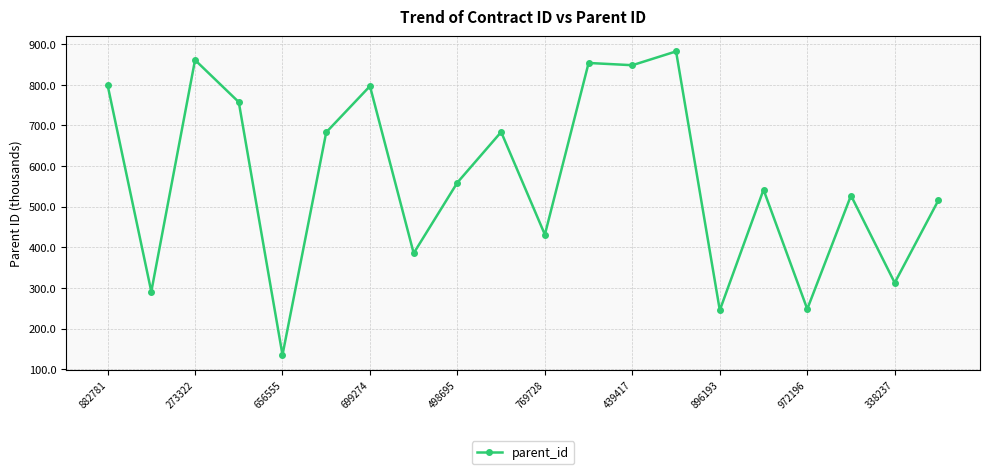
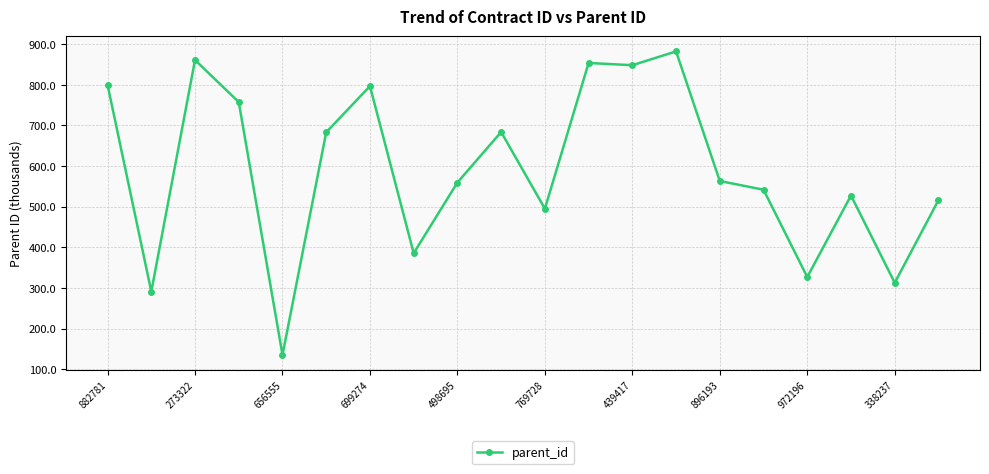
769728: 430 -> 500
896193: 250 -> 560
972196: 250 -> 330
